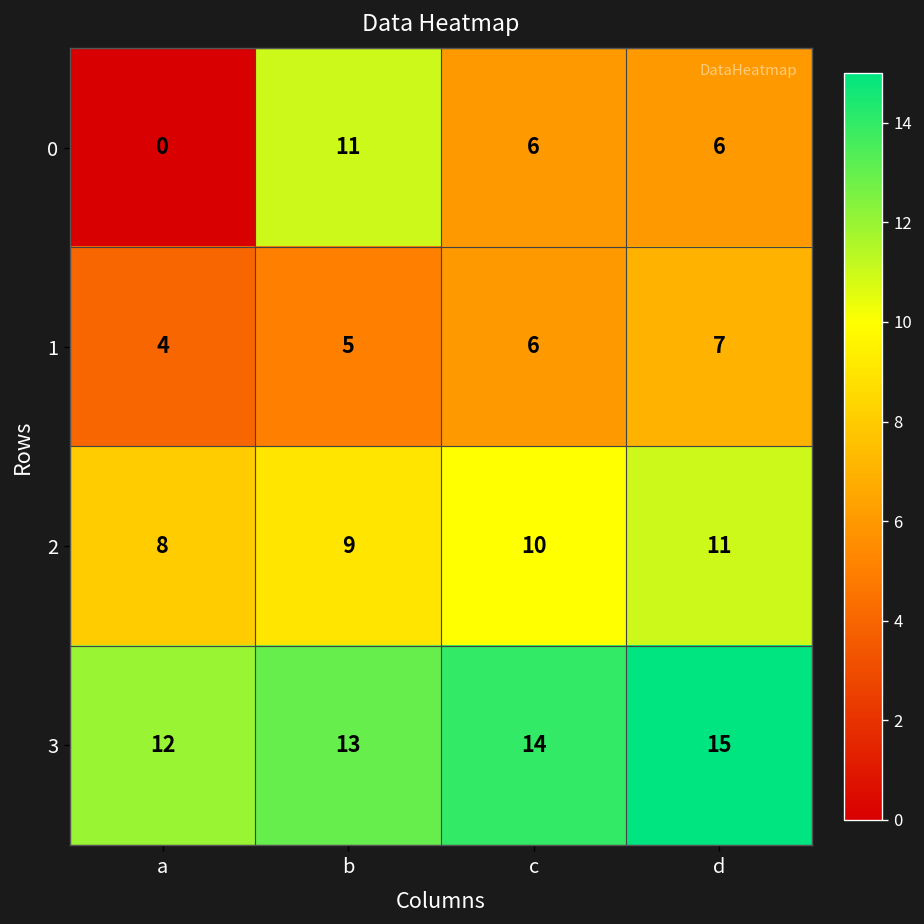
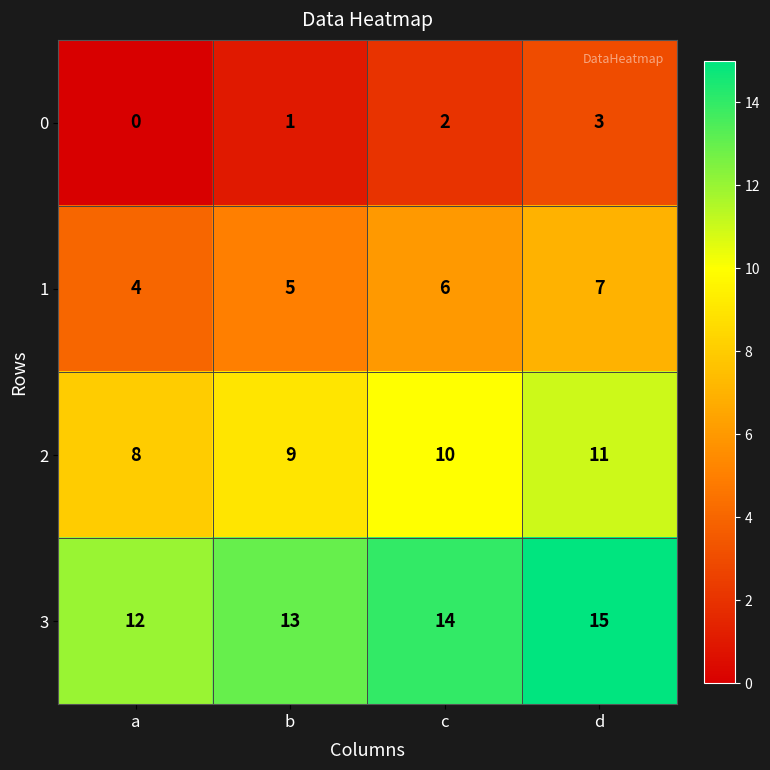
0, b: 11 -> 1
0, c: 6 -> 2
0, d: 6 -> 3
